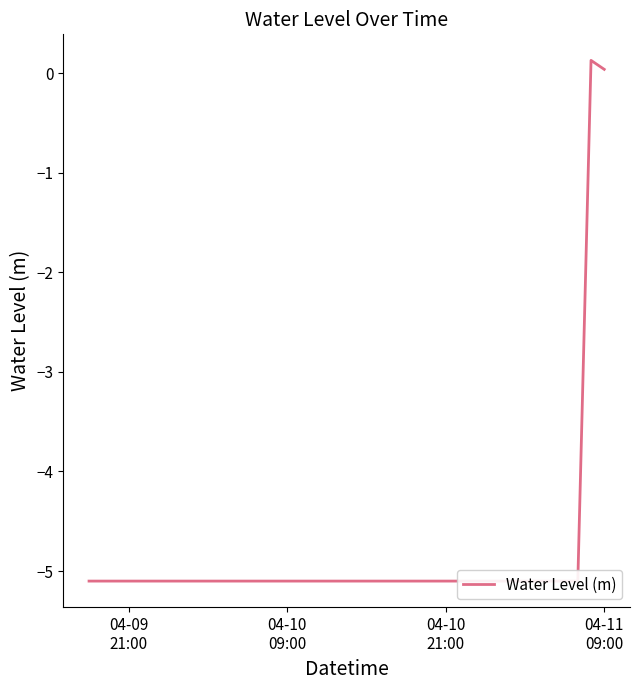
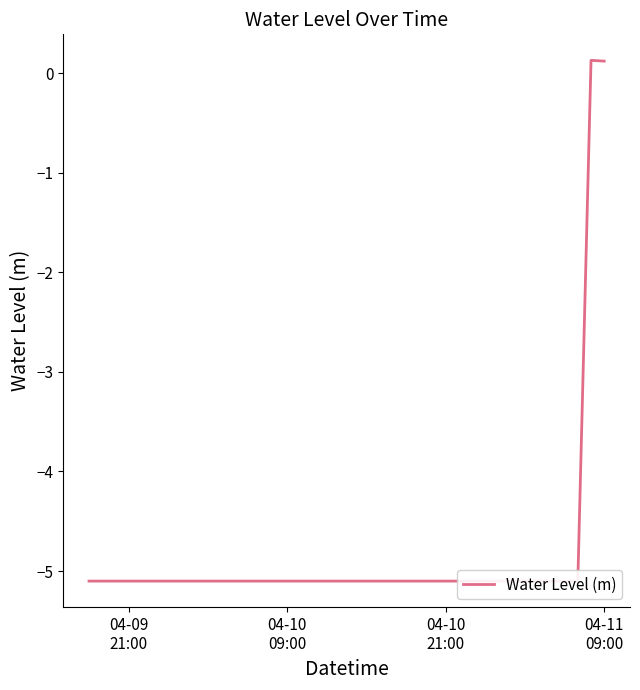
04-11 09:00: 0.0 -> 0.1
